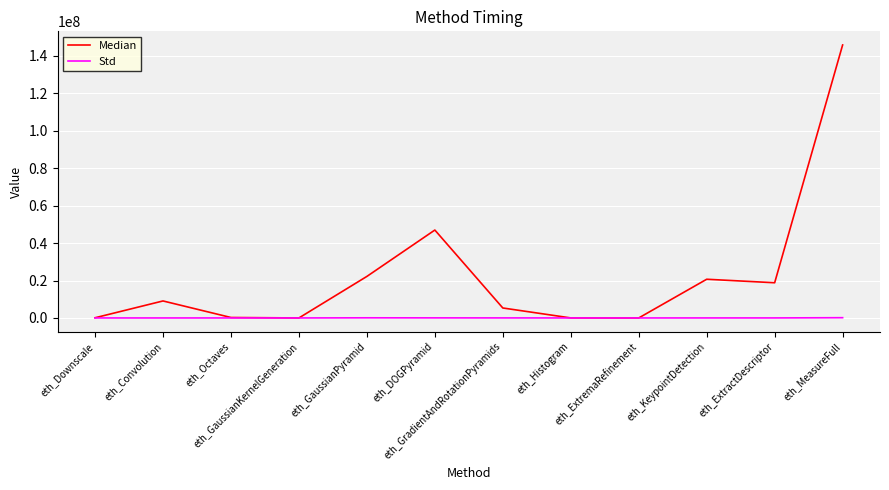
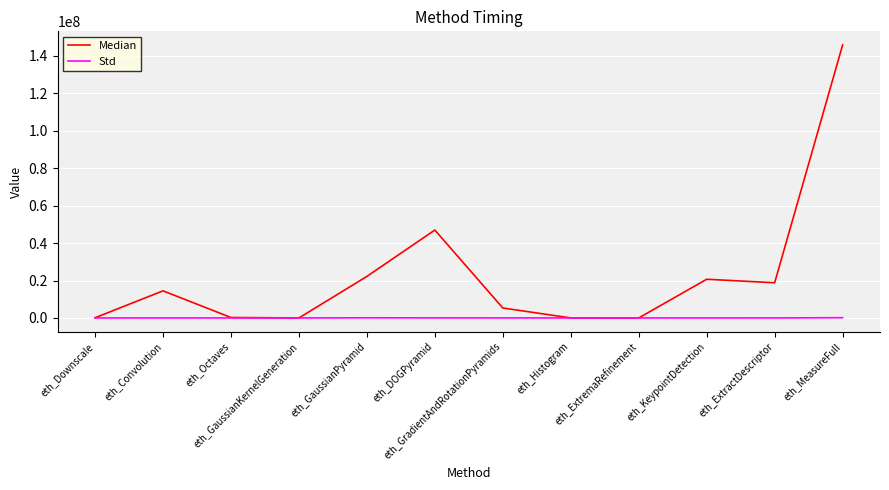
Median, eth_Convolution: 9000000 -> 14000000
